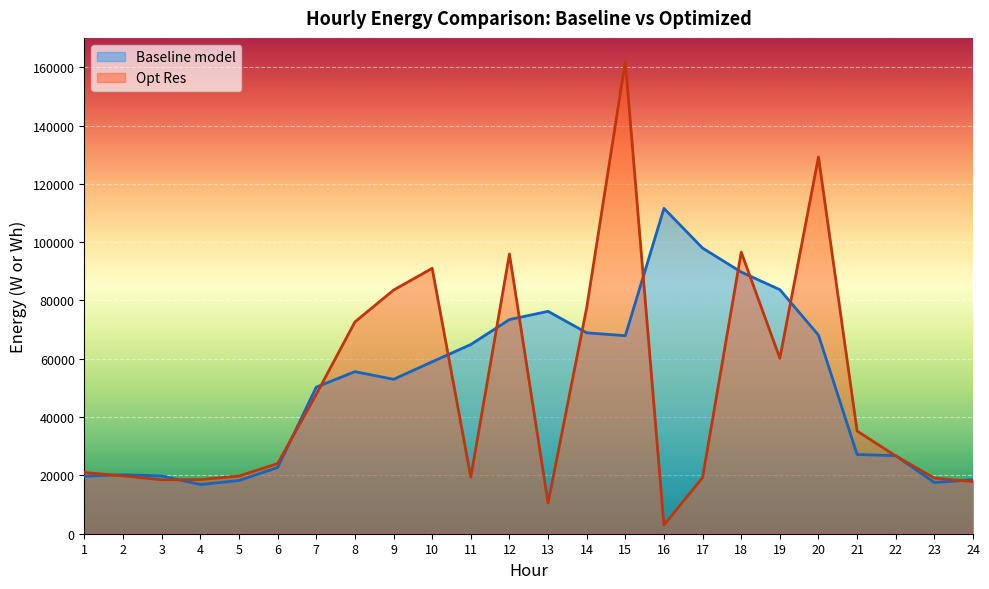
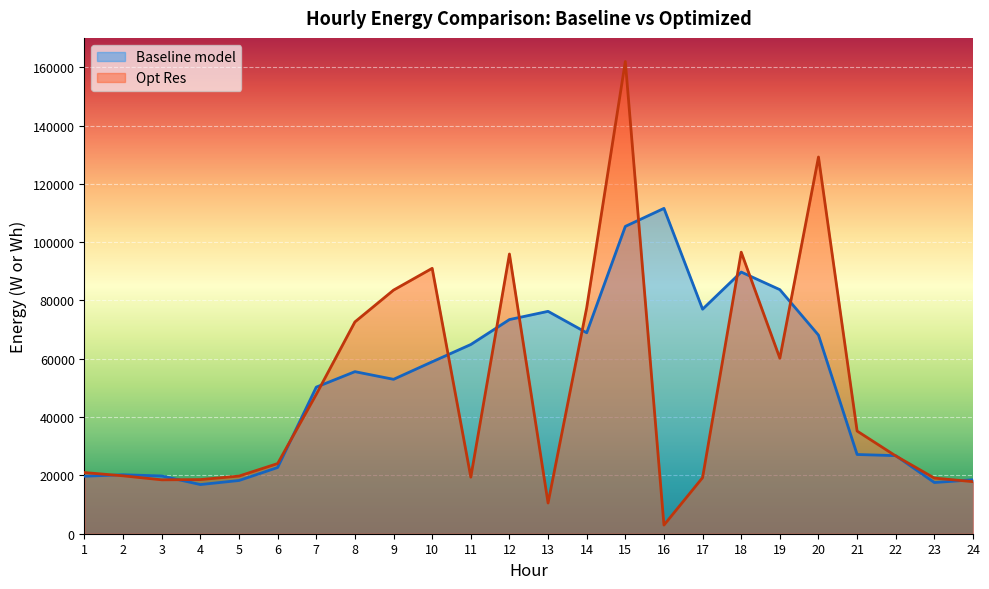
Baseline model, 15: 68000 -> 105000
Baseline model, 17: 98000 -> 77000
